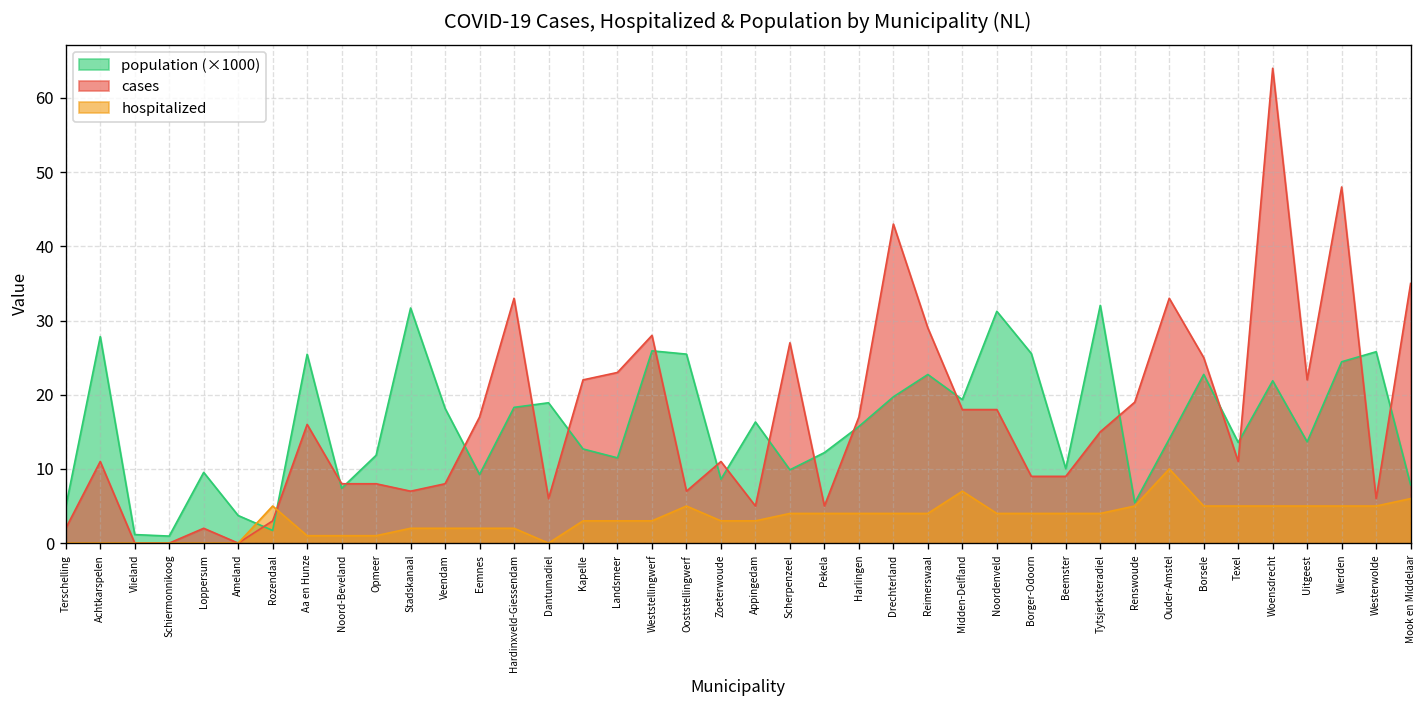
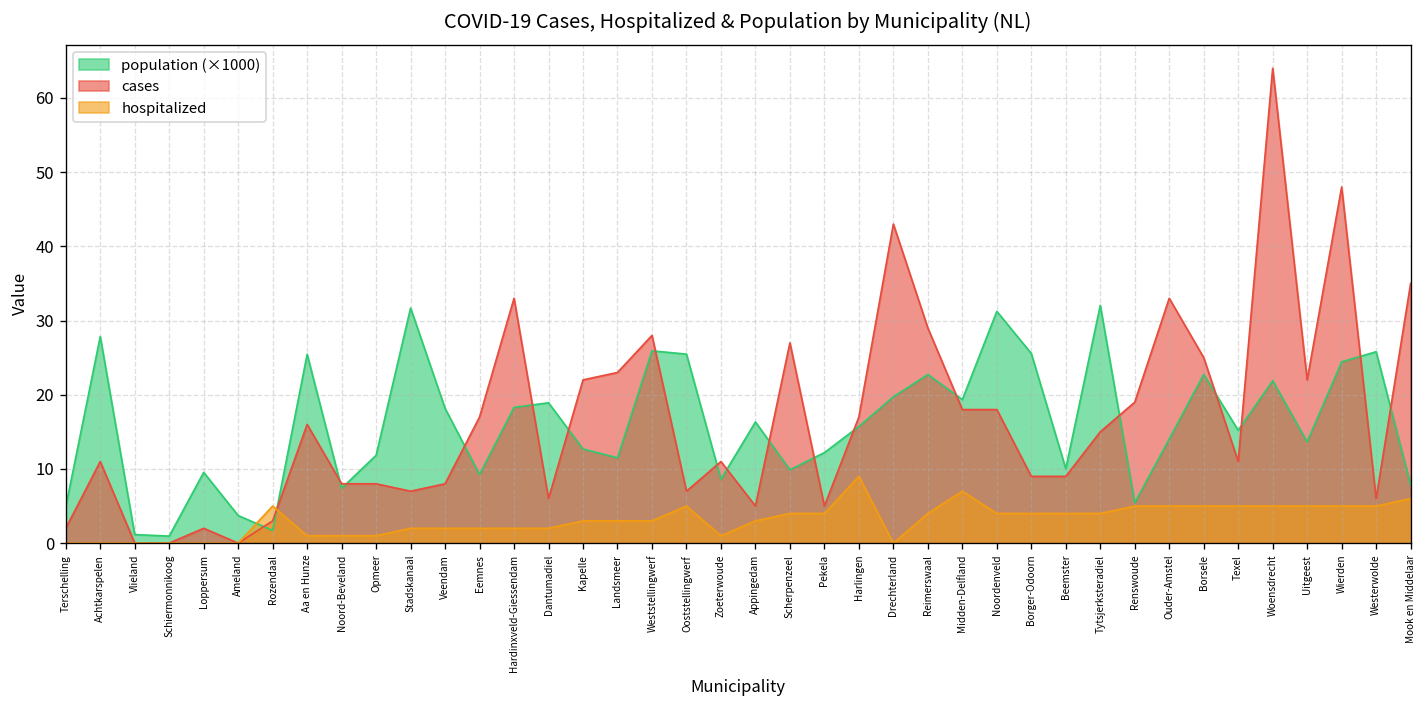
hospitalized, Dantumadiel: 0 -> 2
hospitalized, Zoeterwoude: 3 -> 1
hospitalized, Harlingen: 4 -> 9
hospitalized, Drechterland: 4 -> 0
hospitalized, Ouder-Amstel: 10 -> 5
population (×1000), Texel: 14 -> 15
